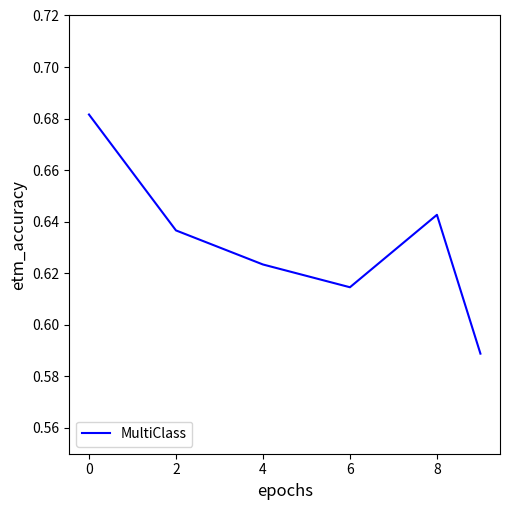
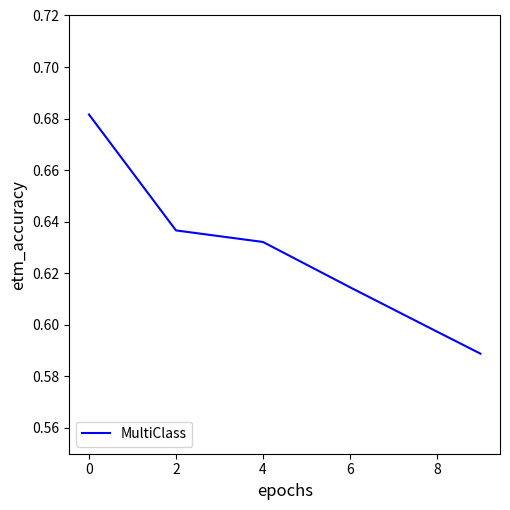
4: 0.623 -> 0.632
8: 0.643 -> 0.597
